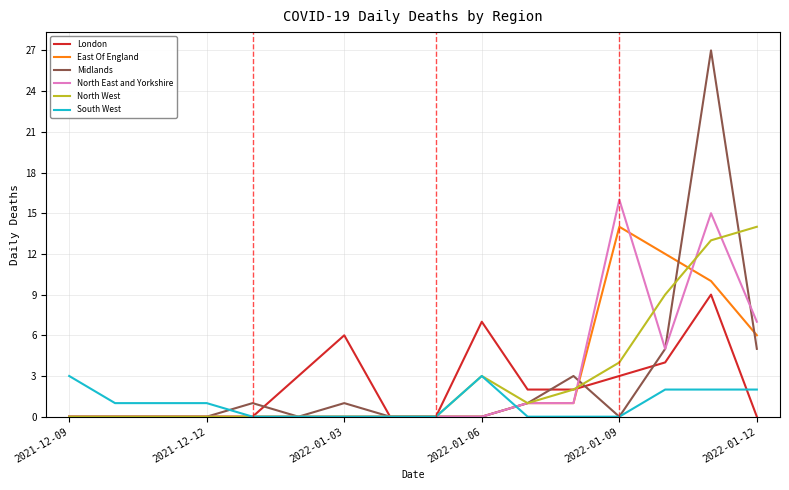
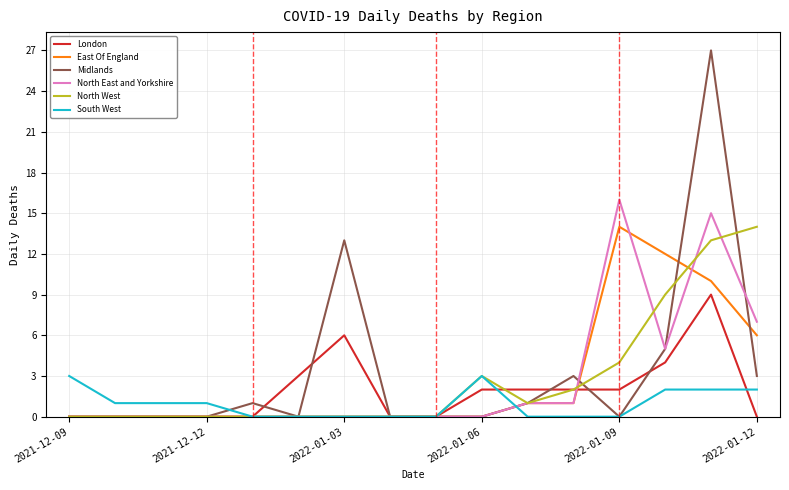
Midlands, 2022-01-03: 1 -> 13
London, 2022-01-06: 7 -> 2
London, 2022-01-09: 3 -> 2
Midlands, 2022-01-12: 5 -> 3
